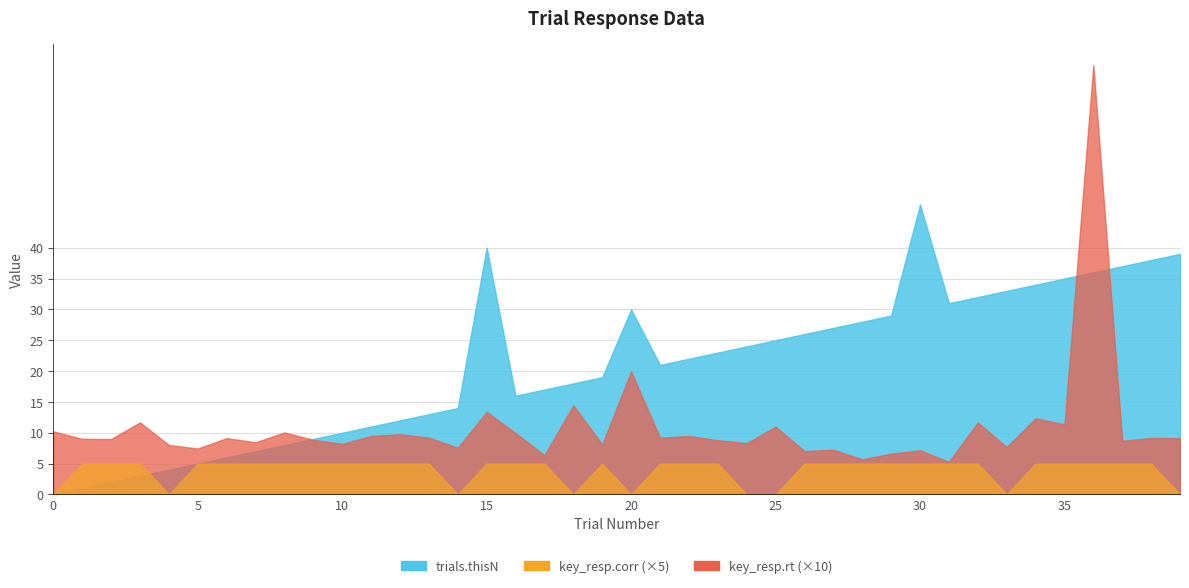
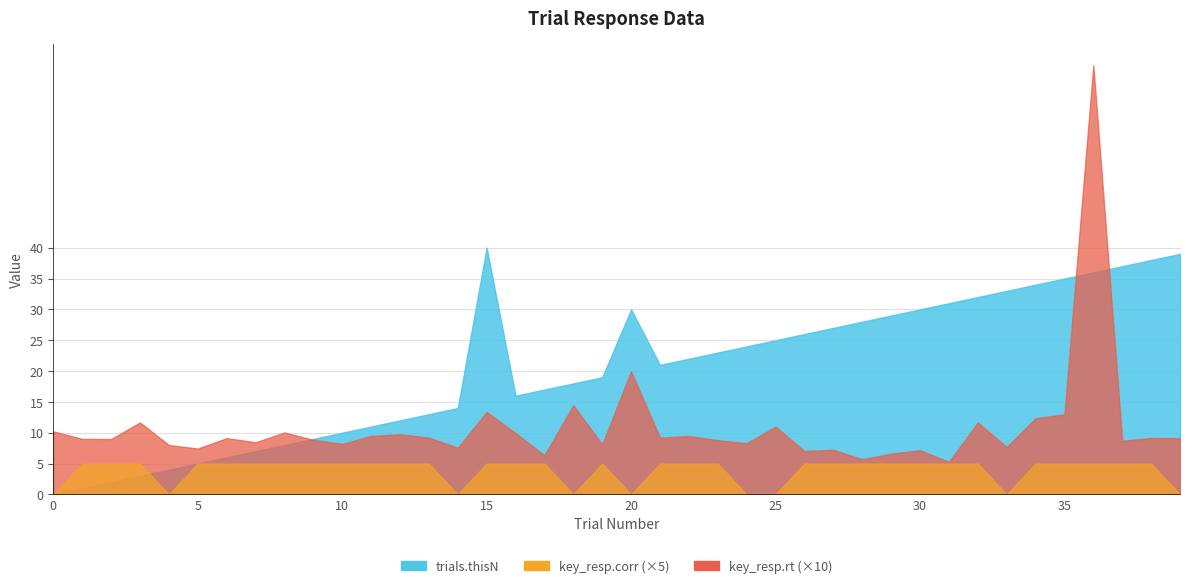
trials.thisN, 30: 47 -> 30
key_resp.rt (×10), 35: 11 -> 13
